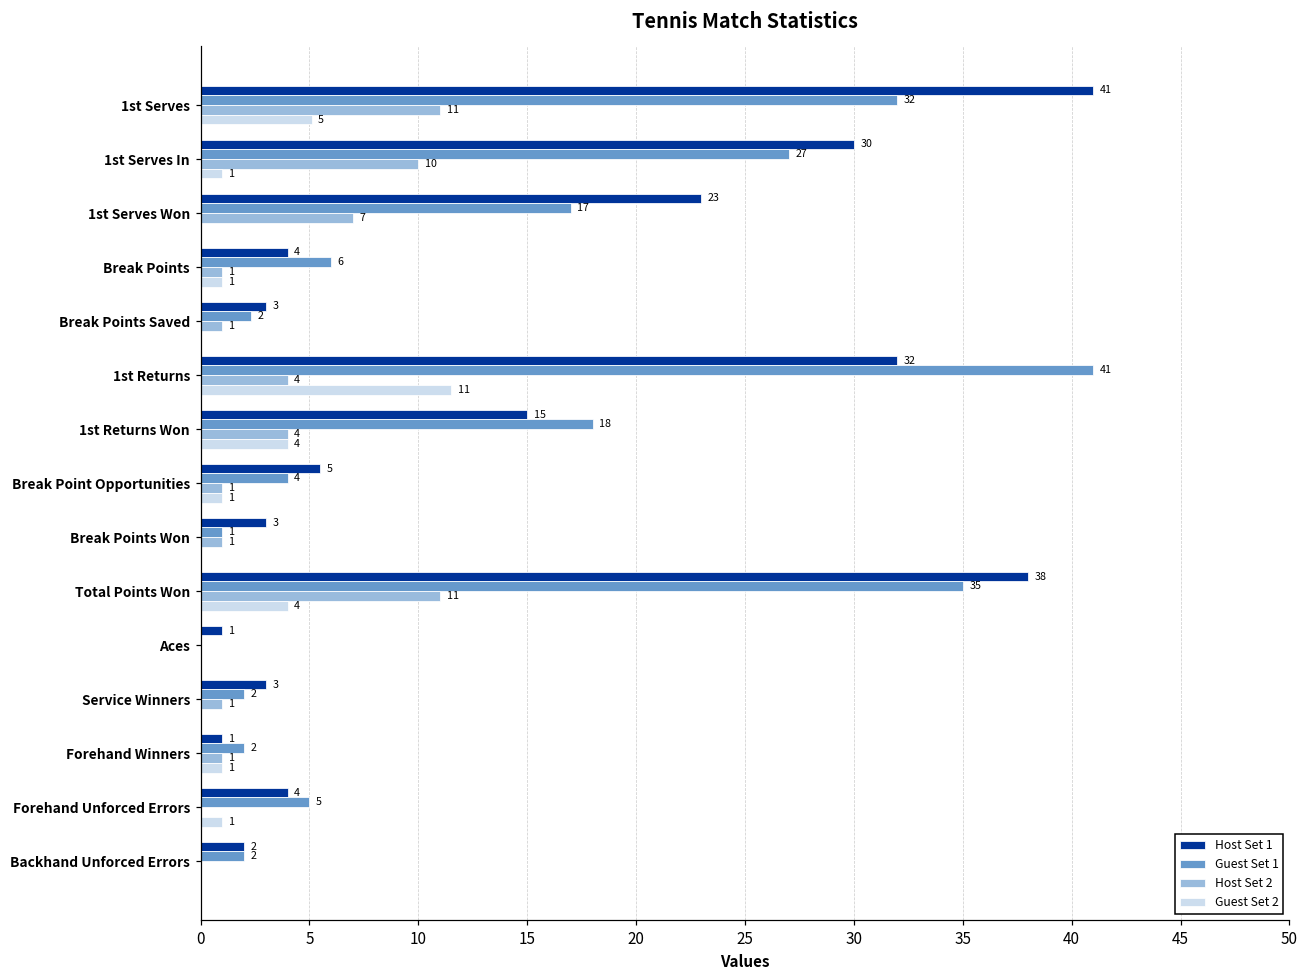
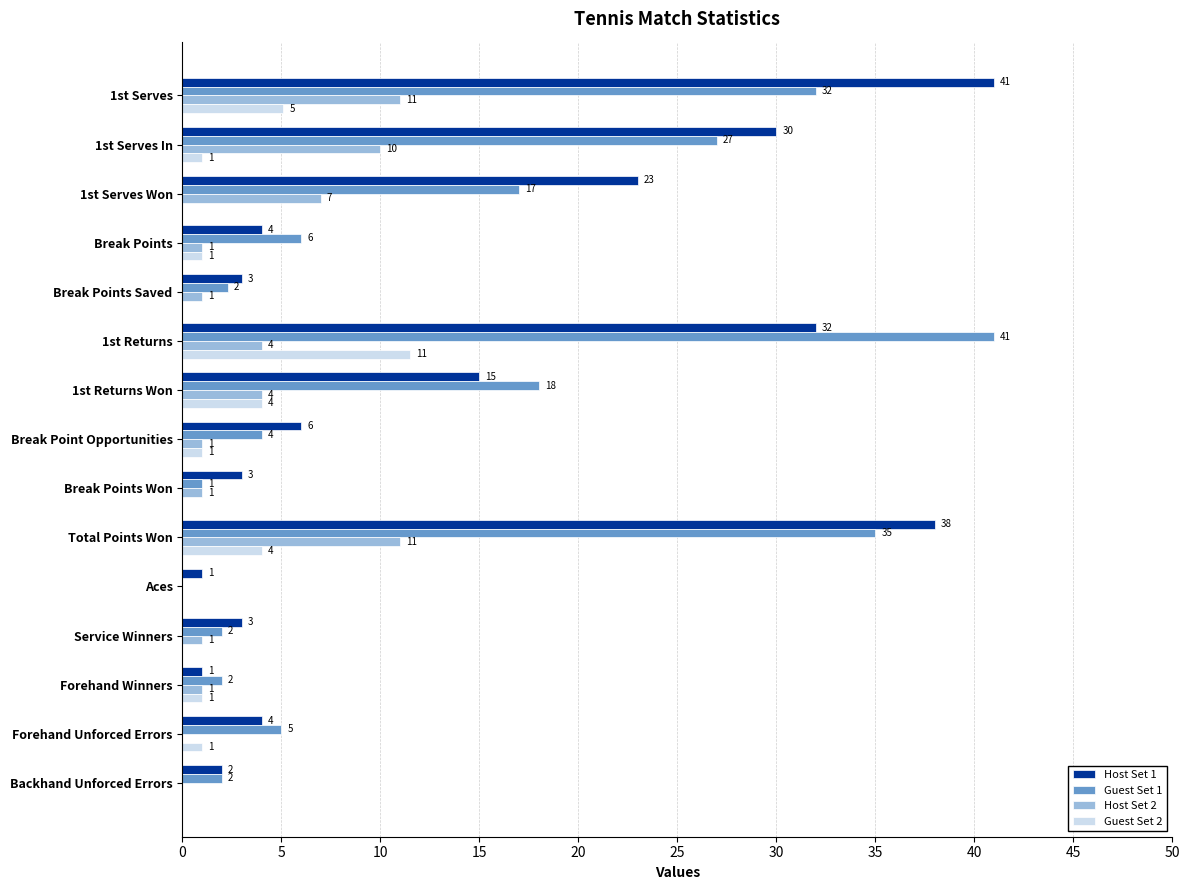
Host Set 1, Break Point Opportunities: 5 -> 6
